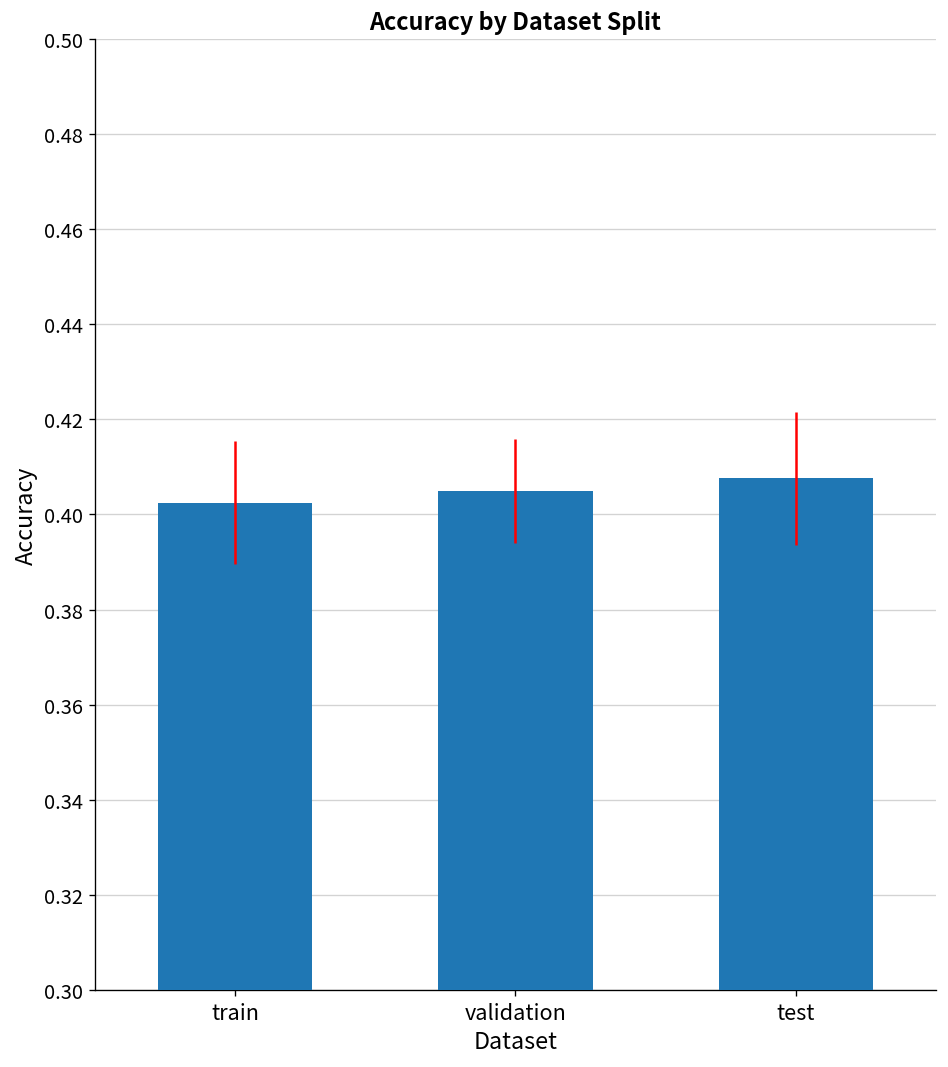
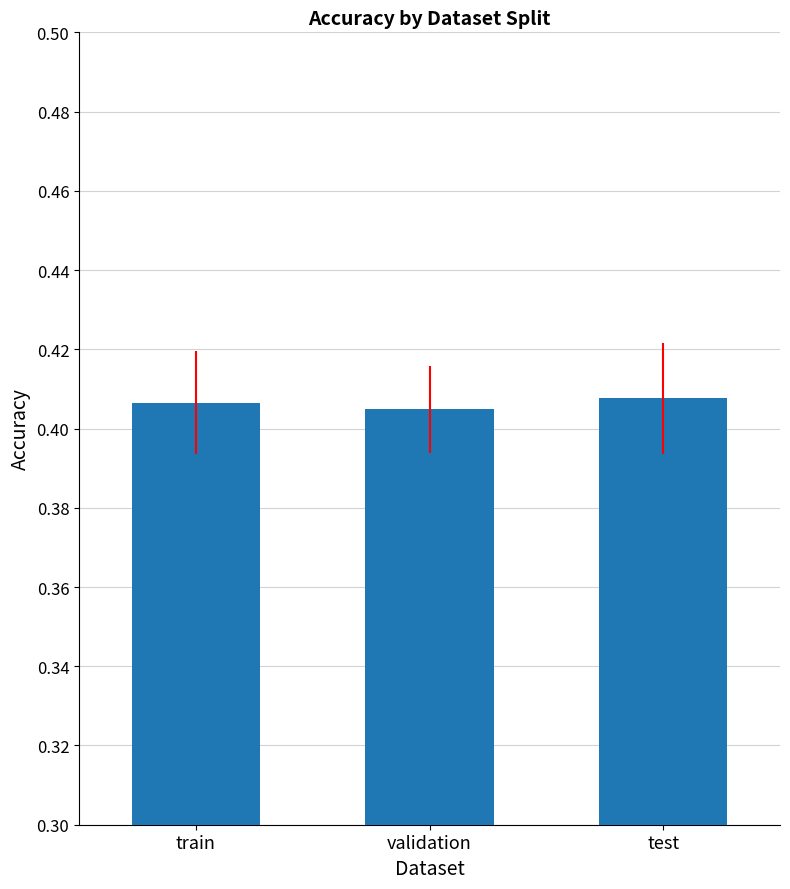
train: 0.402 -> 0.406
